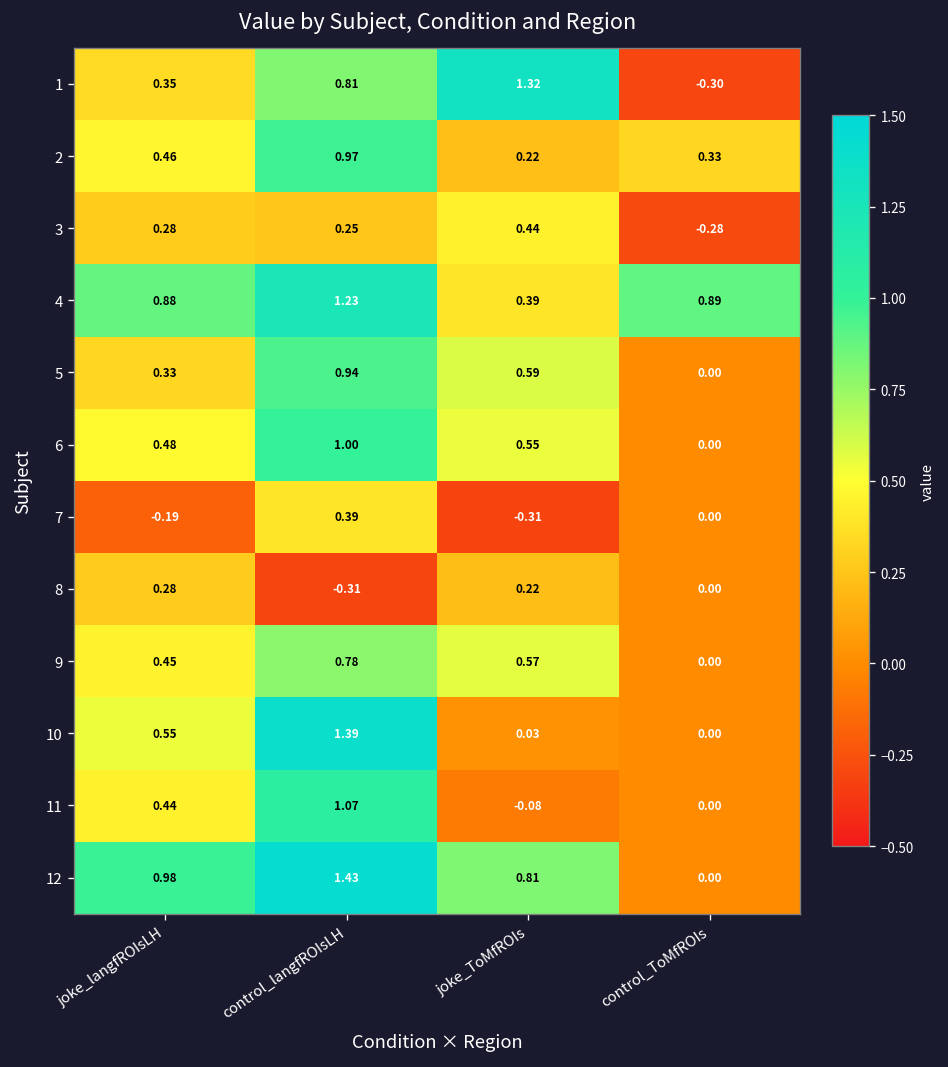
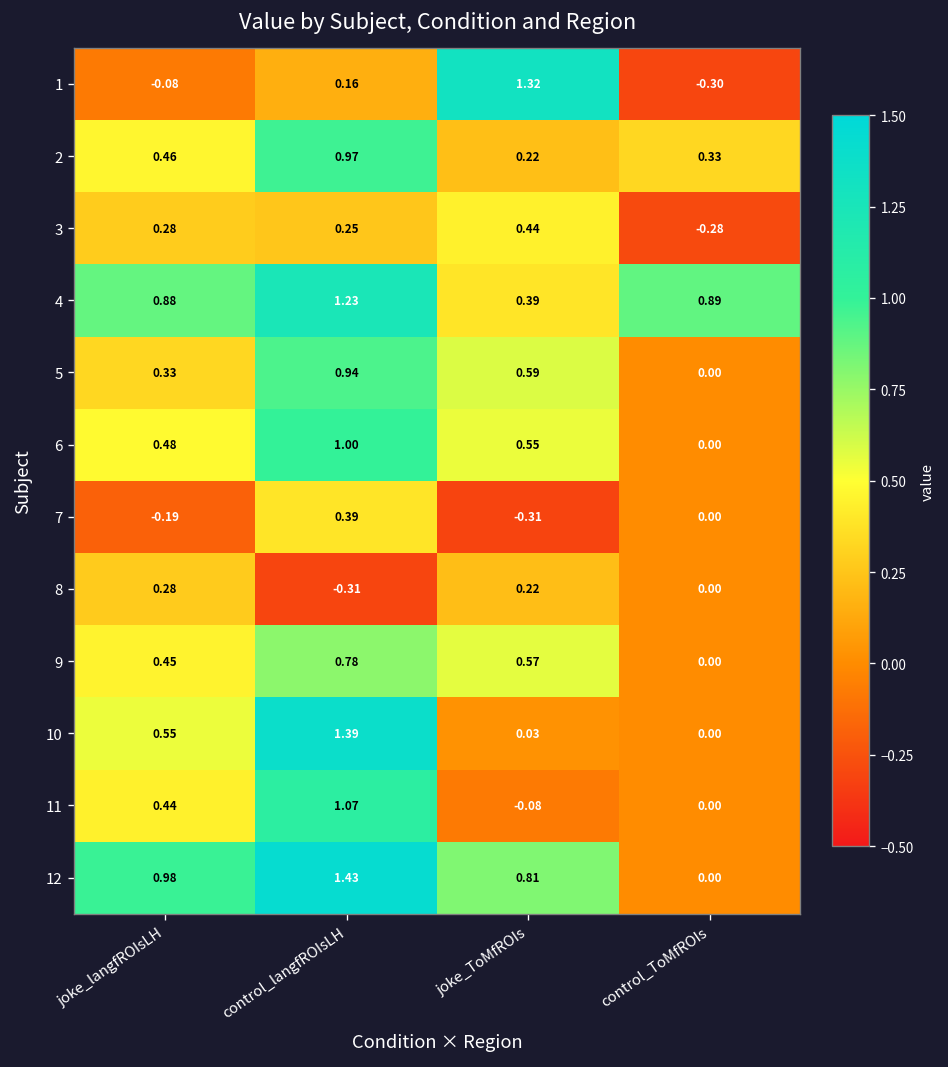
1, joke_langfROIsLH: 0.35 -> -0.08
1, control_langfROIsLH: 0.81 -> 0.16
